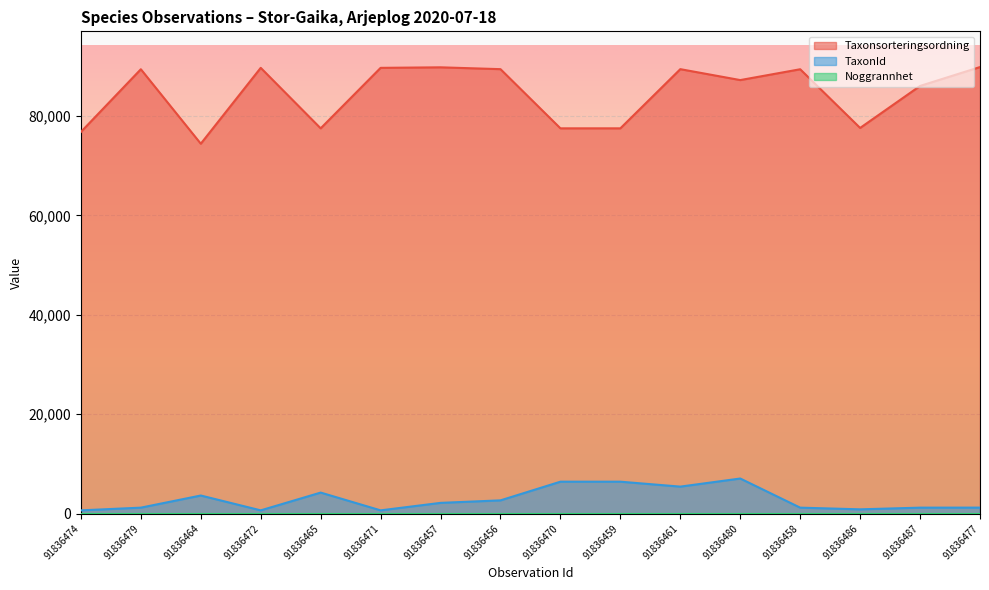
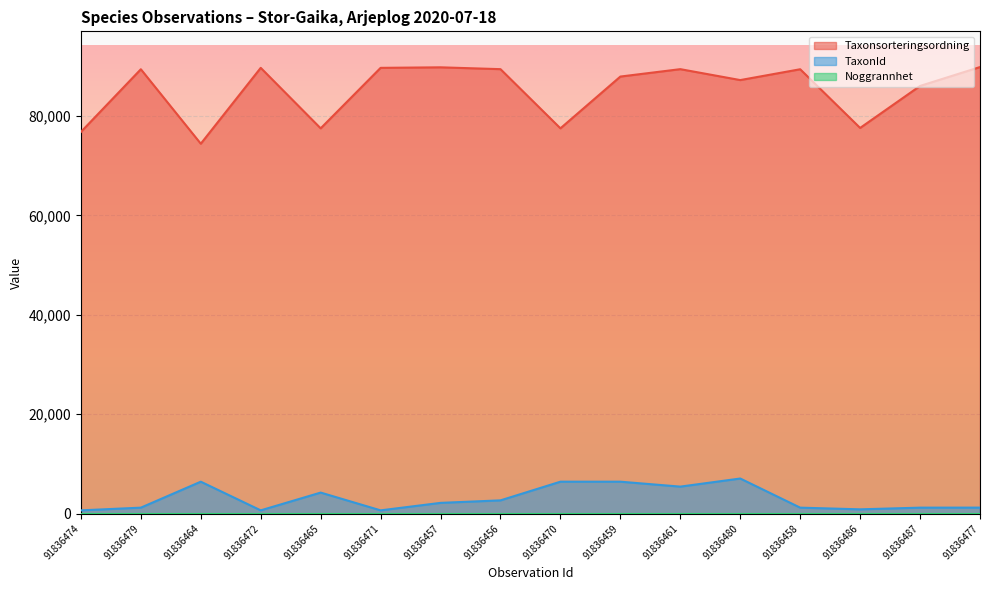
TaxonId, 91836464: 4,000 -> 6,000
Taxonsorteringsordning, 91836459: 78,000 -> 88,000
